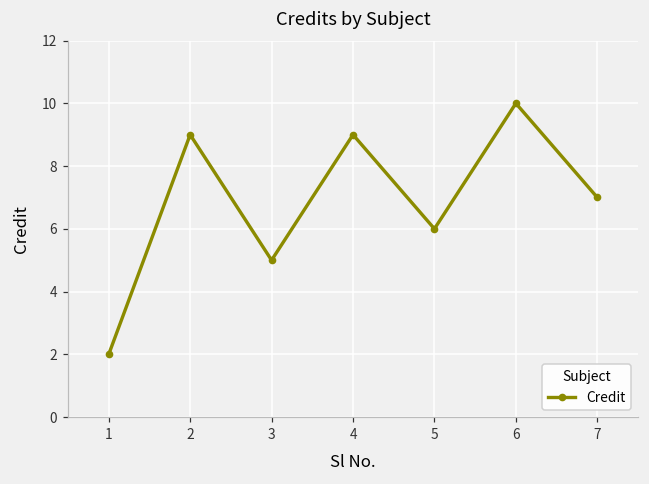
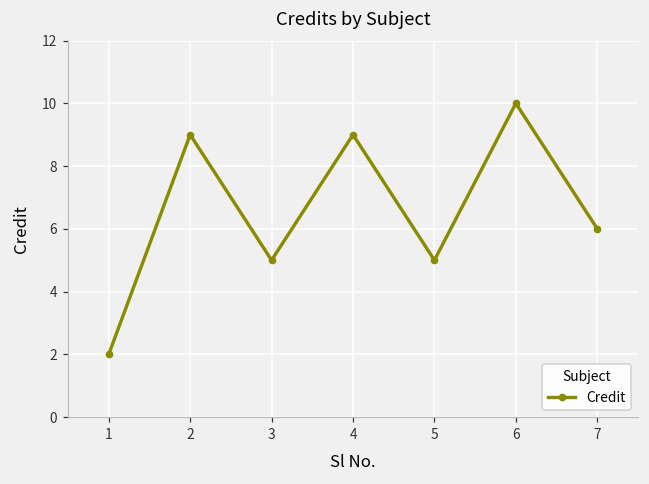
5: 6 -> 5
7: 7 -> 6
